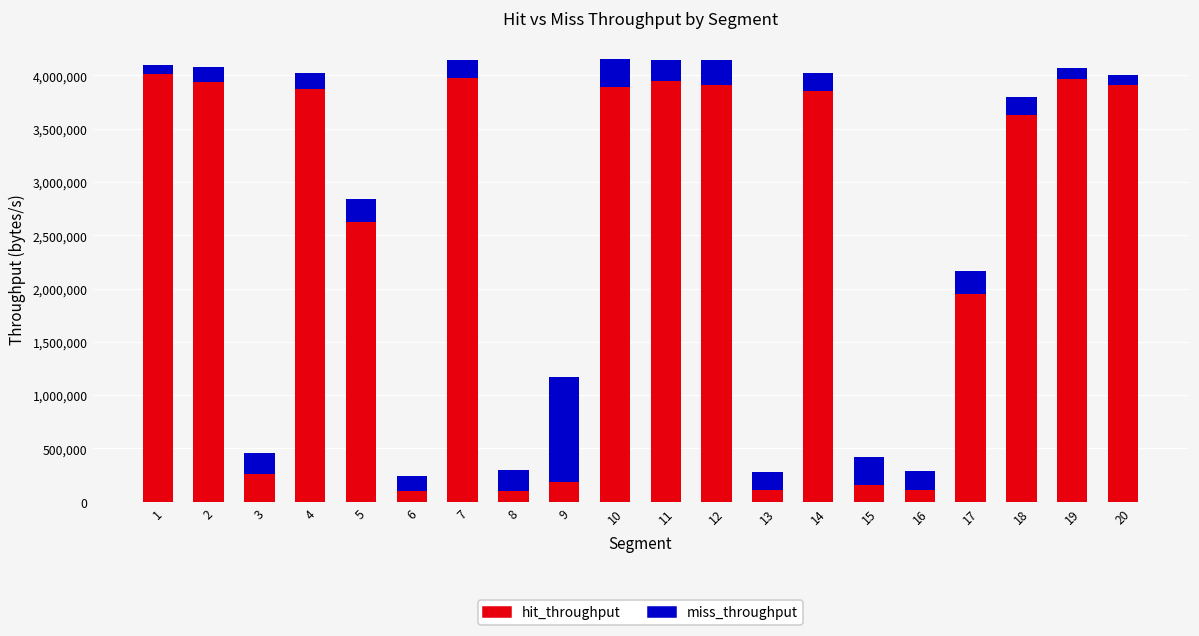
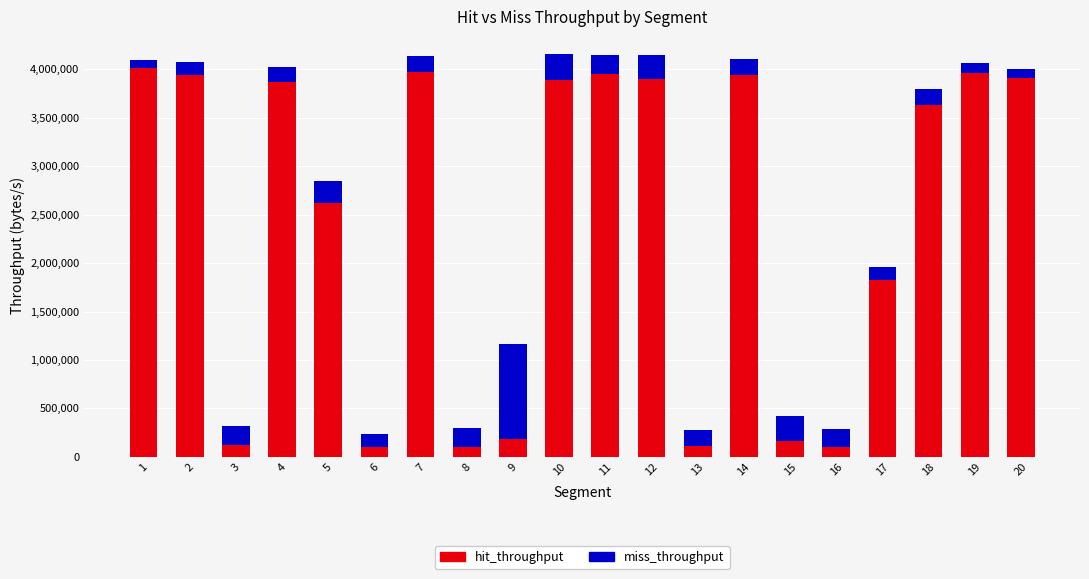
hit_throughput, 3: 300,000 -> 100,000
hit_throughput, 14: 3,850,000 -> 3,940,000
hit_throughput, 17: 1,900,000 -> 1,800,000
miss_throughput, 17: 200,000 -> 100,000
